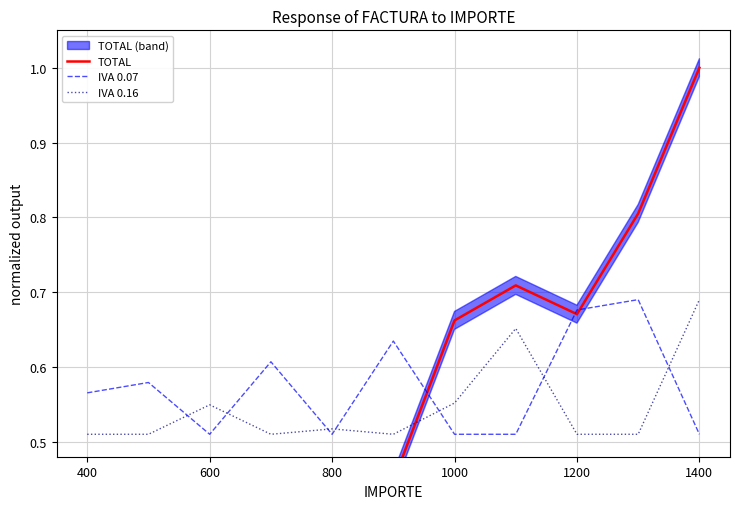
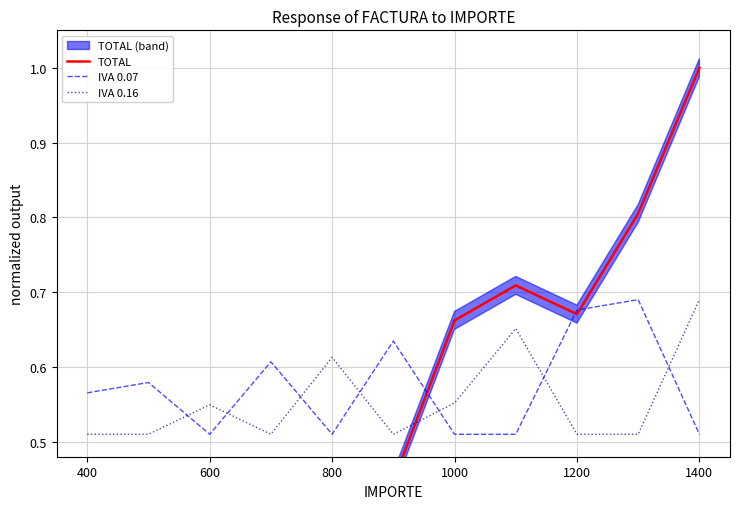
IVA 0.16, 800: 0.52 -> 0.61
